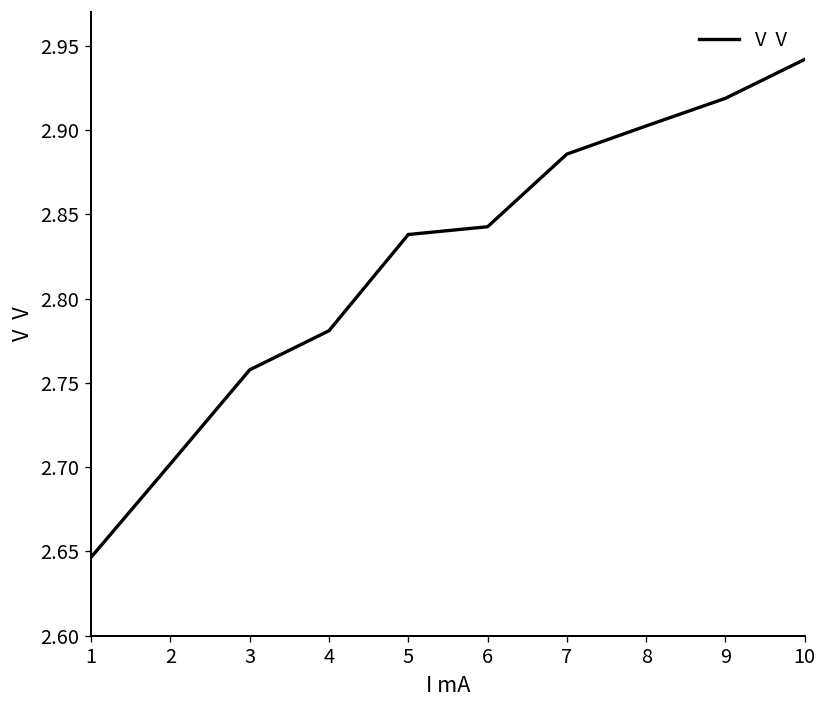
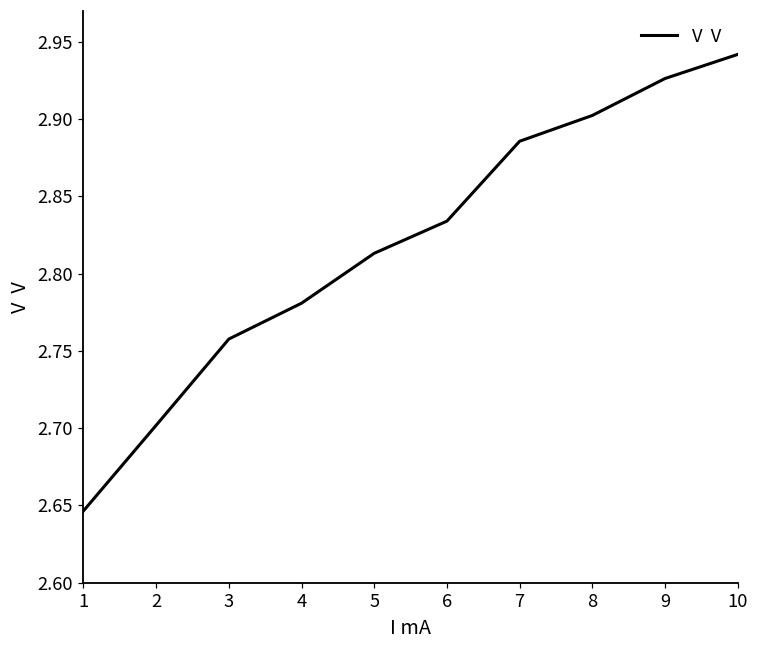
5: 2.838 -> 2.813
6: 2.843 -> 2.834
9: 2.919 -> 2.926
